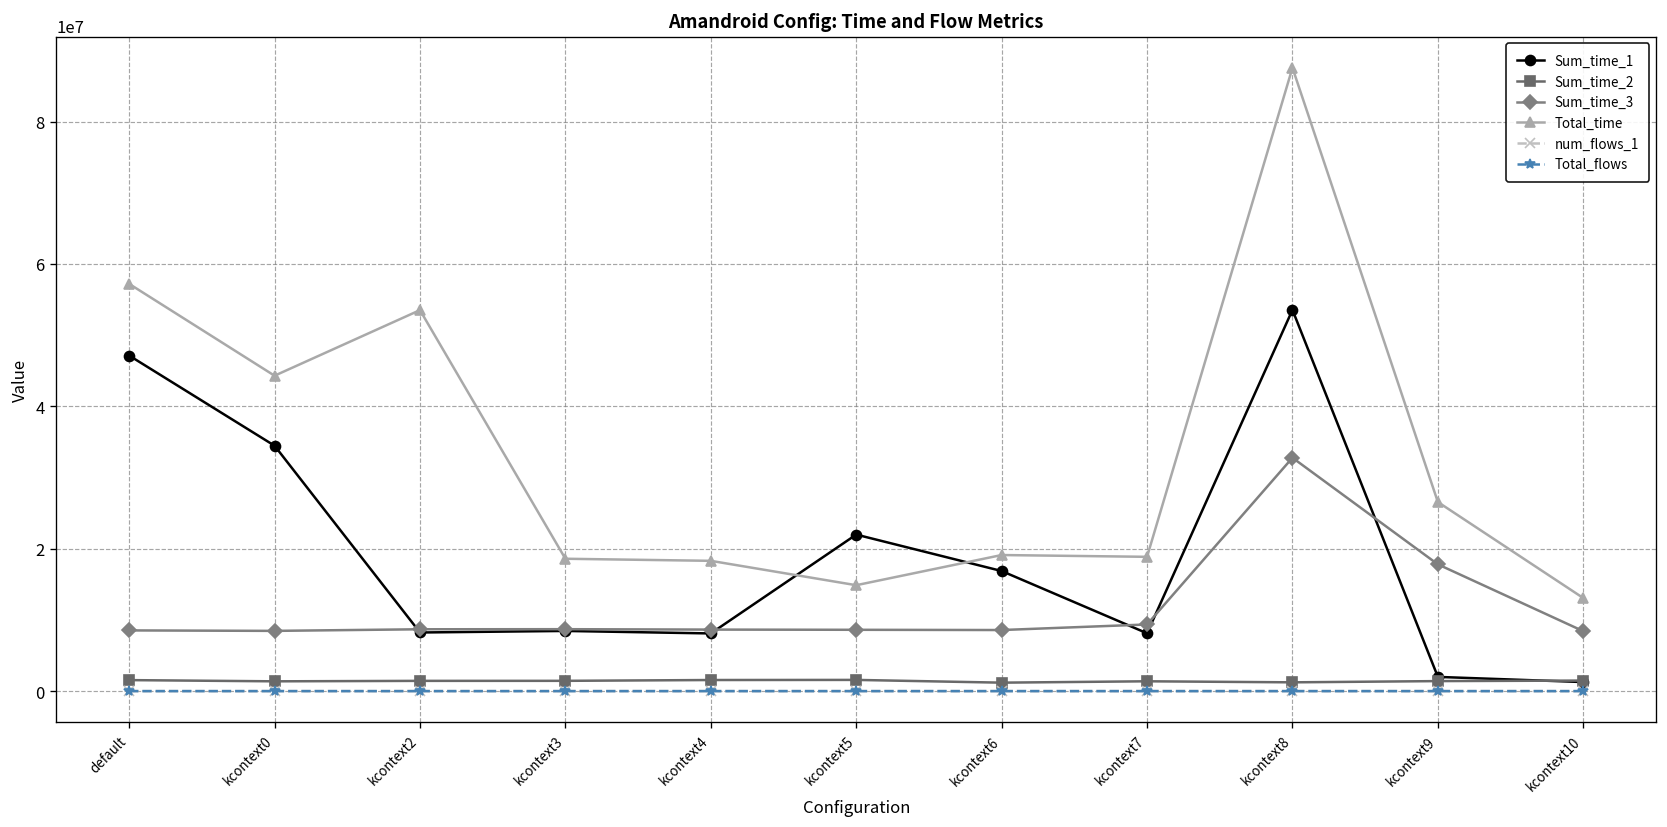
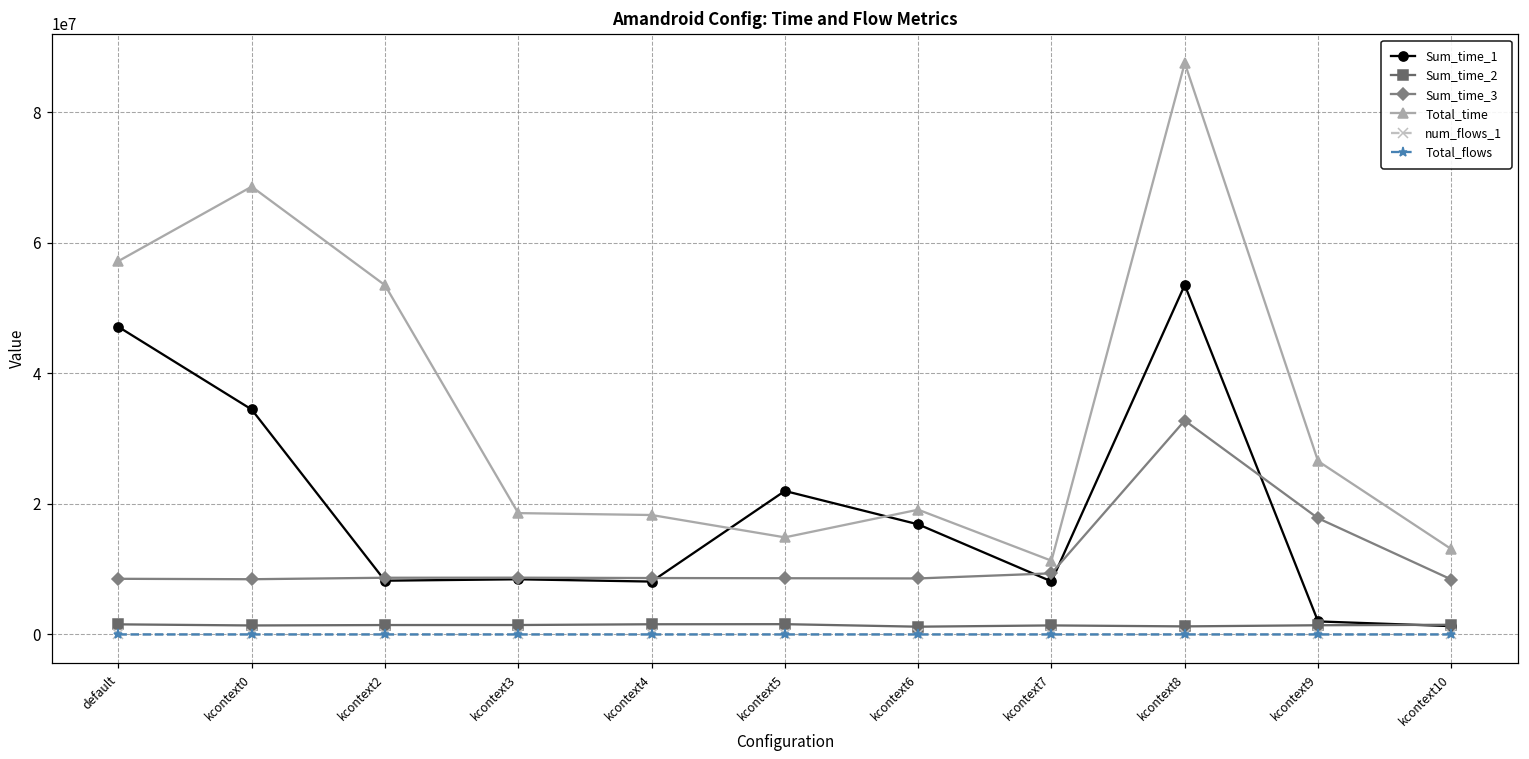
Total_time, kcontext0: 44000000 -> 69000000
Total_time, kcontext7: 19000000 -> 11000000
